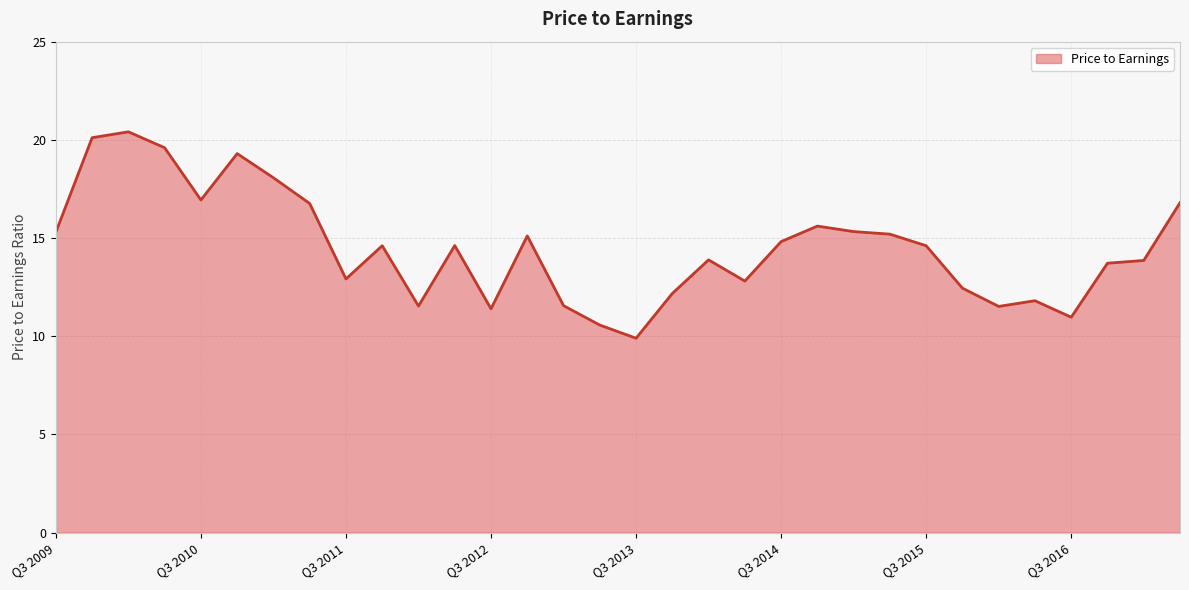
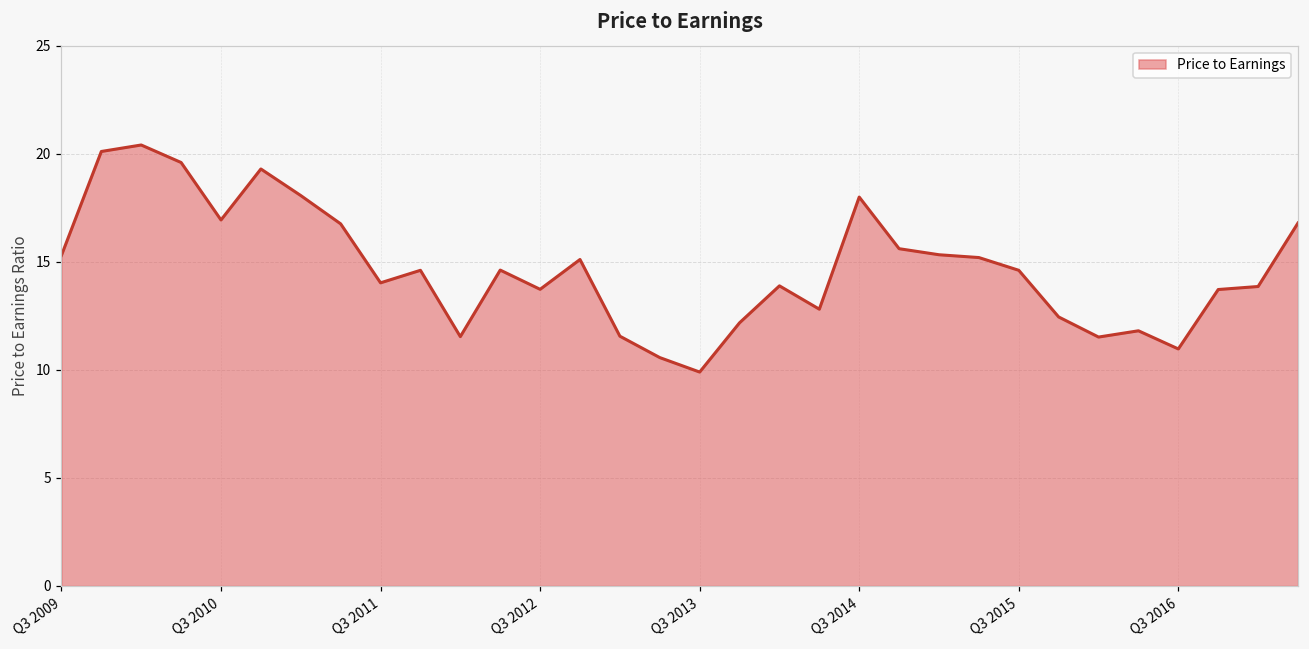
Q3 2011: 12.9 -> 14.0
Q3 2012: 11.4 -> 13.7
Q3 2014: 14.8 -> 18.0
